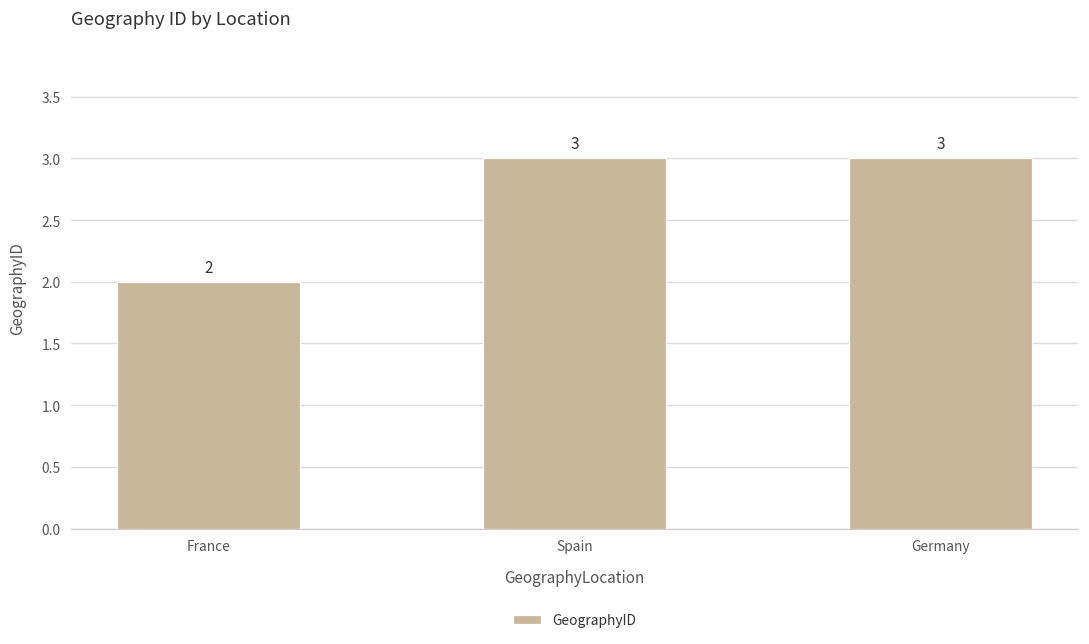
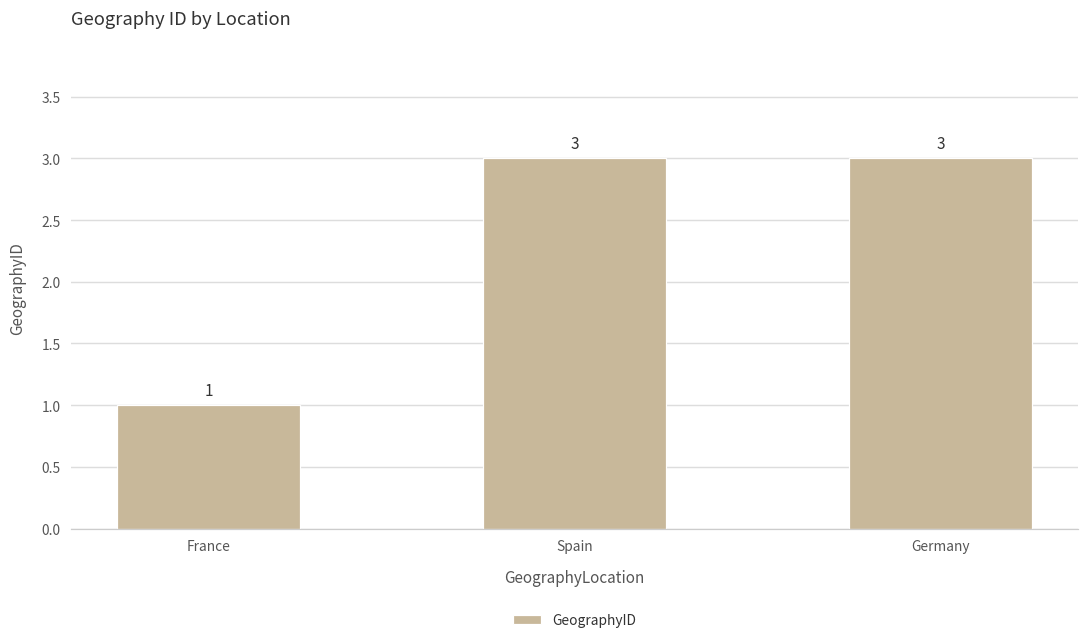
France: 2 -> 1
